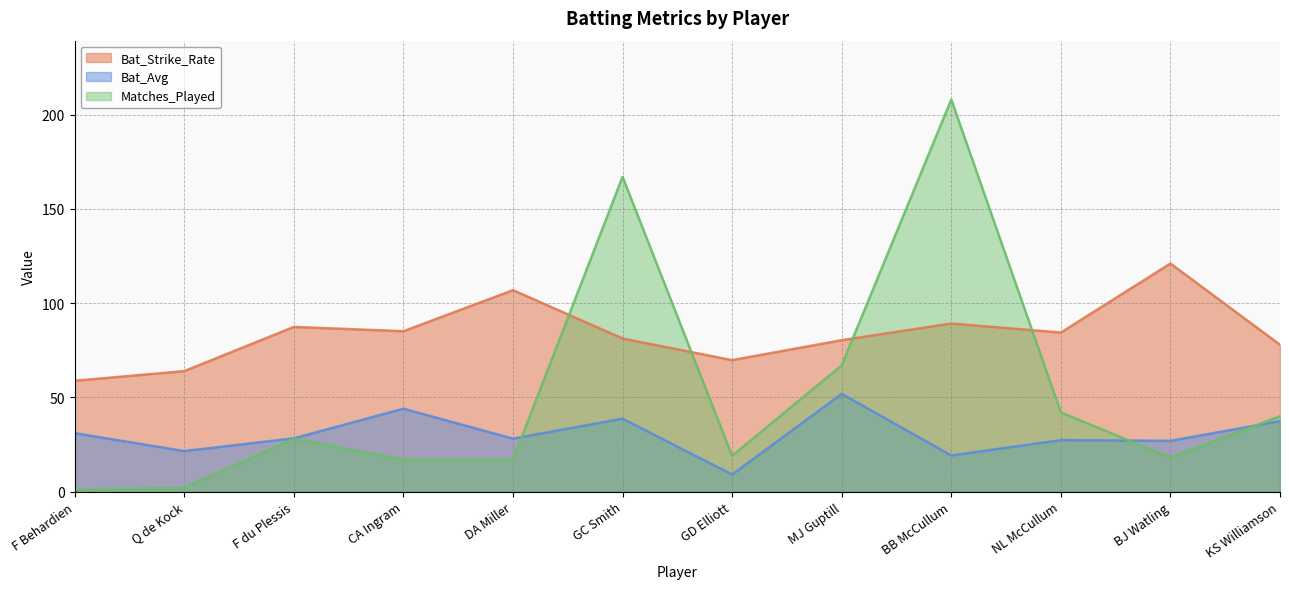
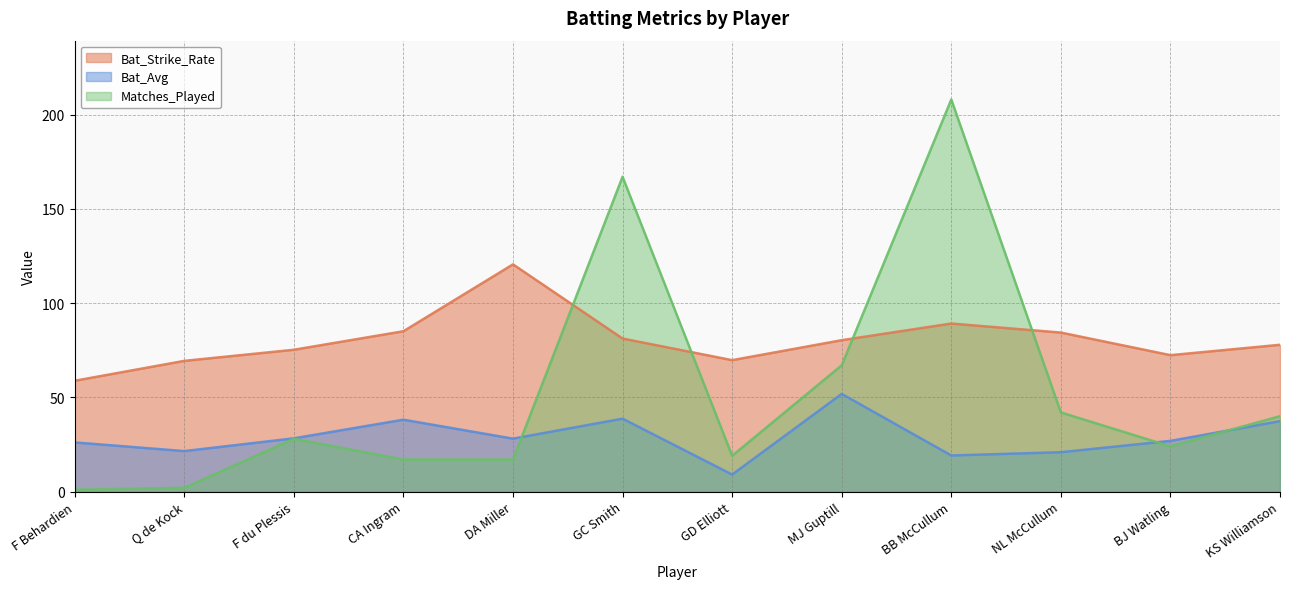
Bat_Avg, F Behardien: 31 -> 26
Bat_Strike_Rate, Q de Kock: 64 -> 69
Bat_Strike_Rate, F du Plessis: 87 -> 75
Bat_Avg, CA Ingram: 44 -> 38
Bat_Strike_Rate, DA Miller: 107 -> 121
Bat_Avg, NL McCullum: 27 -> 21
Bat_Strike_Rate, BJ Watling: 121 -> 72
Matches_Played, BJ Watling: 18 -> 24
